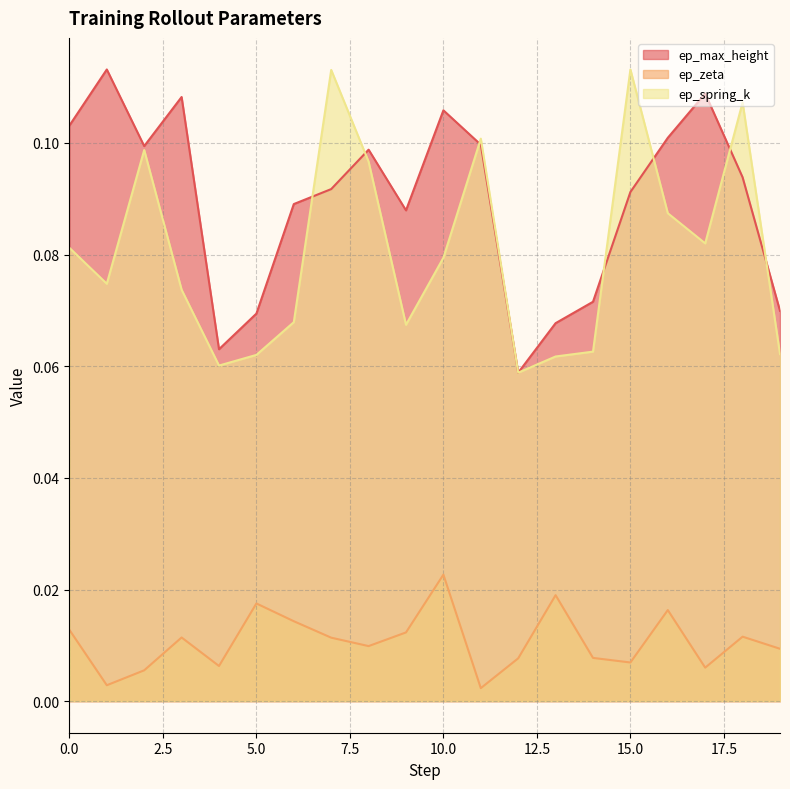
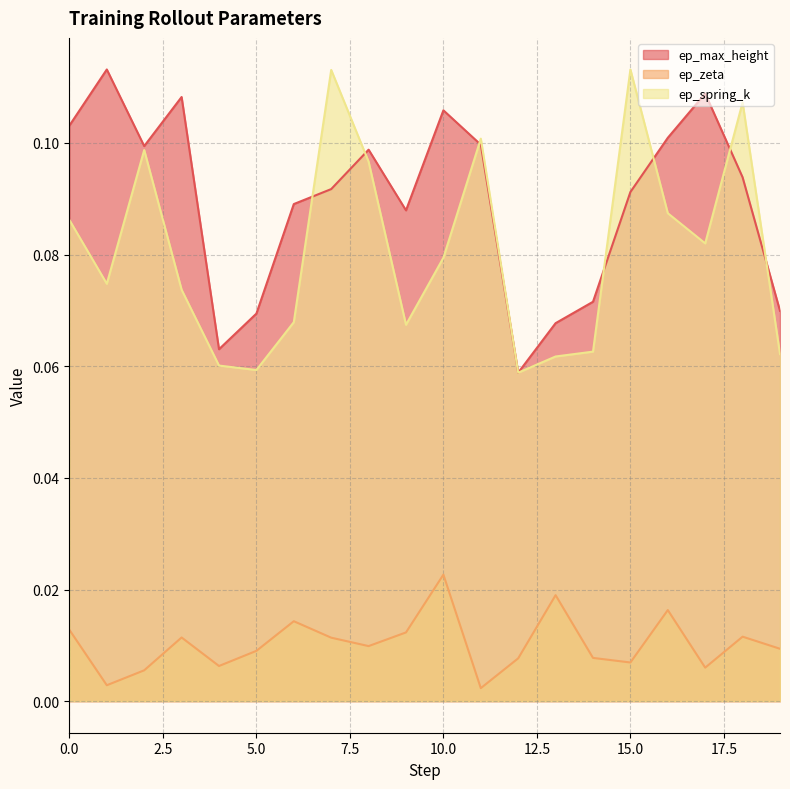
ep_spring_k, 0.0: 0.081 -> 0.086
ep_zeta, 5.0: 0.017 -> 0.009
ep_spring_k, 5.0: 0.062 -> 0.059
